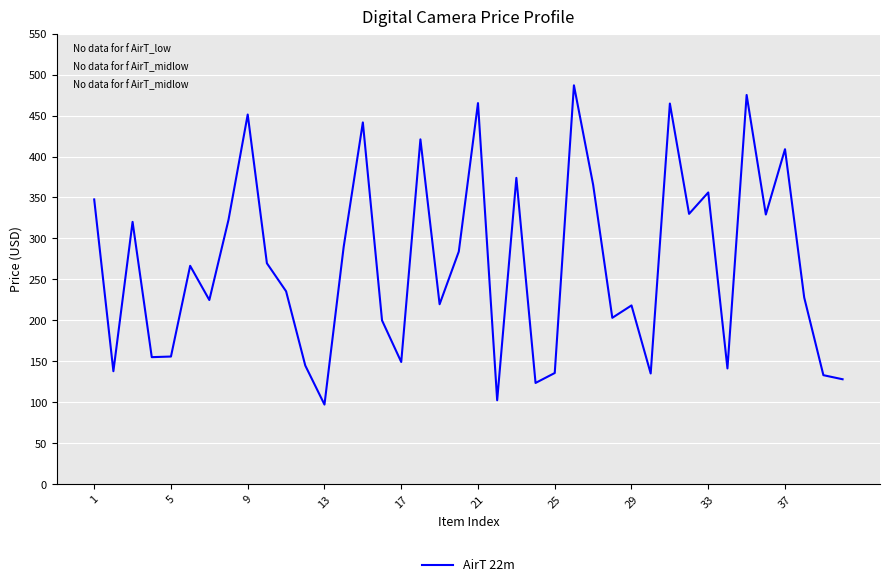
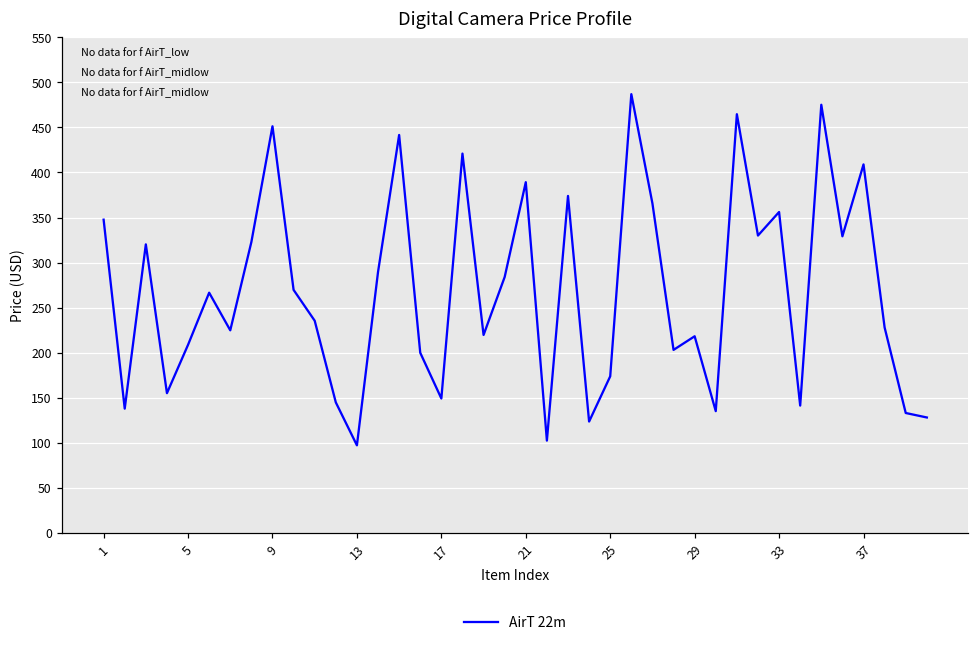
5: 160 -> 210
21: 470 -> 390
25: 140 -> 170
